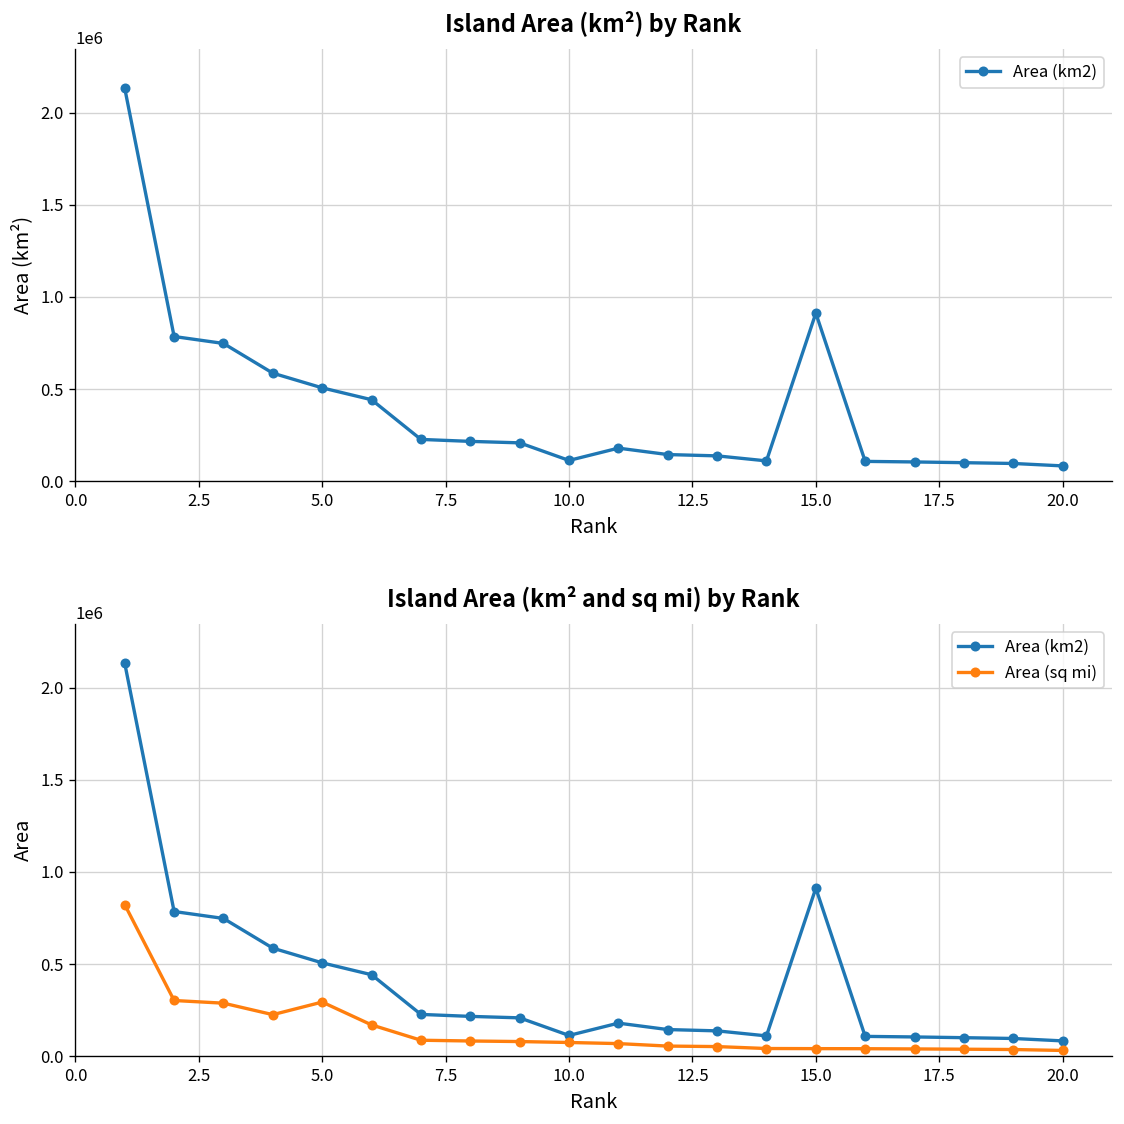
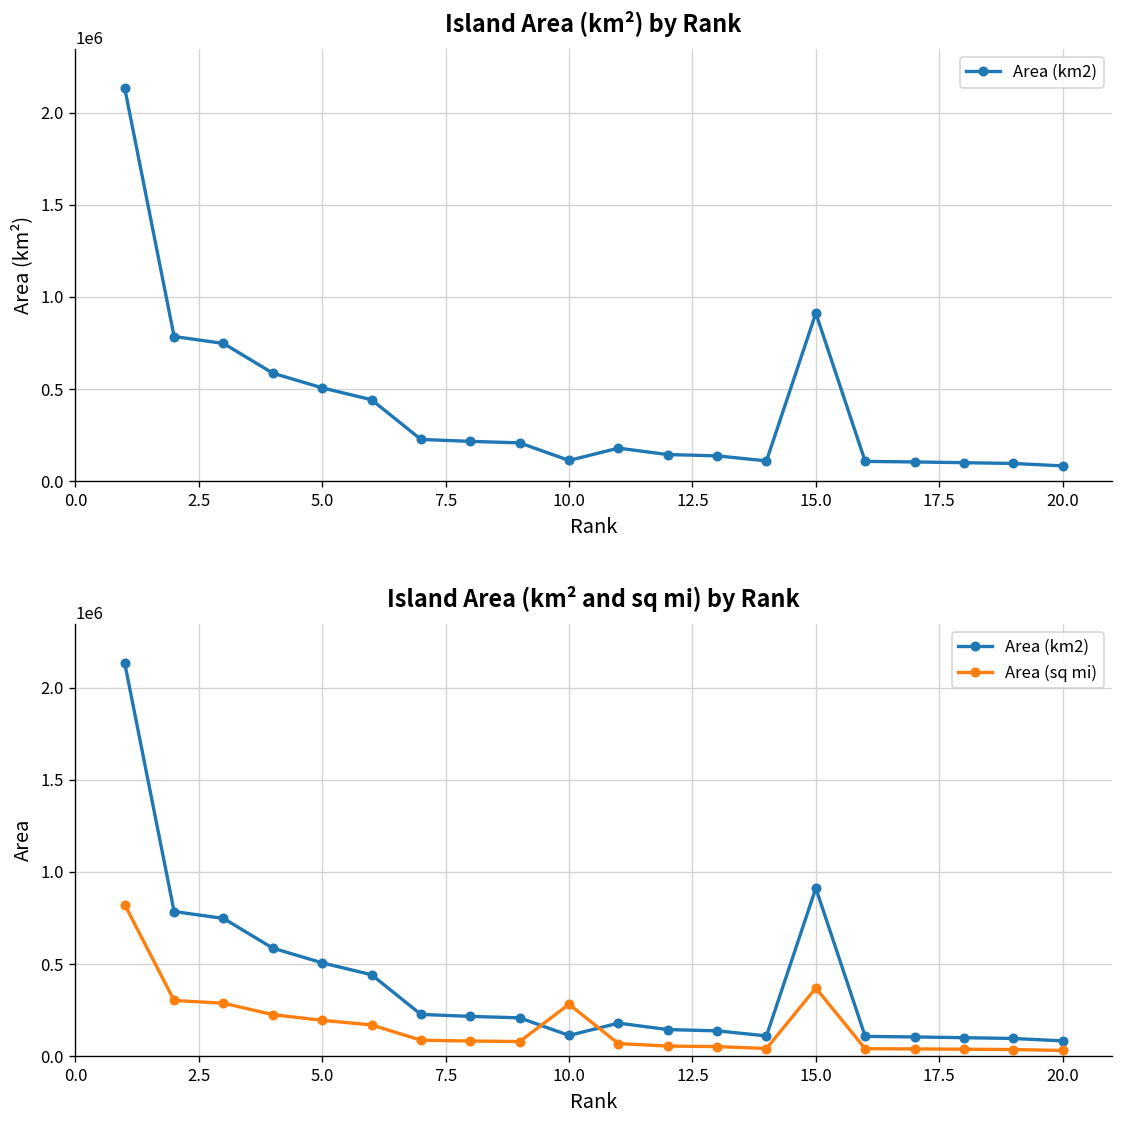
Island Area (km² and sq mi) by Rank, Area (sq mi), 5.0: 290000 -> 200000
Island Area (km² and sq mi) by Rank, Area (sq mi), 10.0: 80000 -> 280000
Island Area (km² and sq mi) by Rank, Area (sq mi), 15.0: 40000 -> 370000
